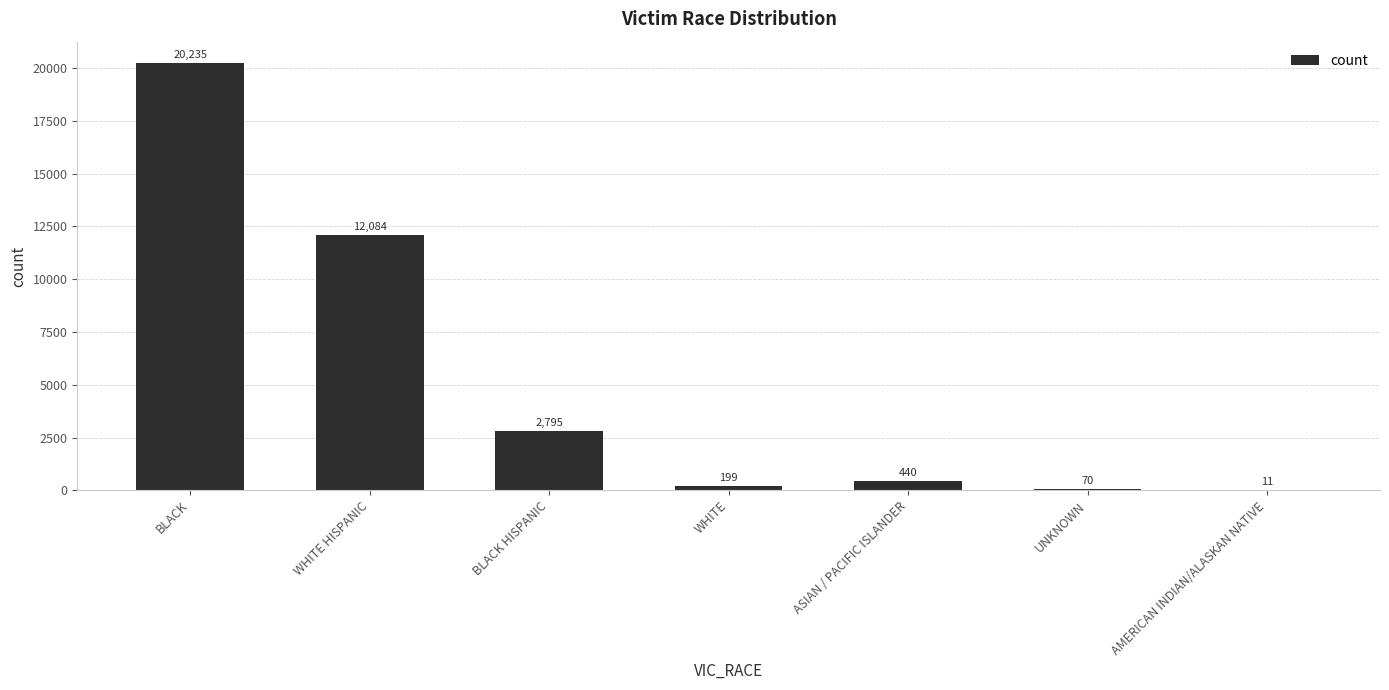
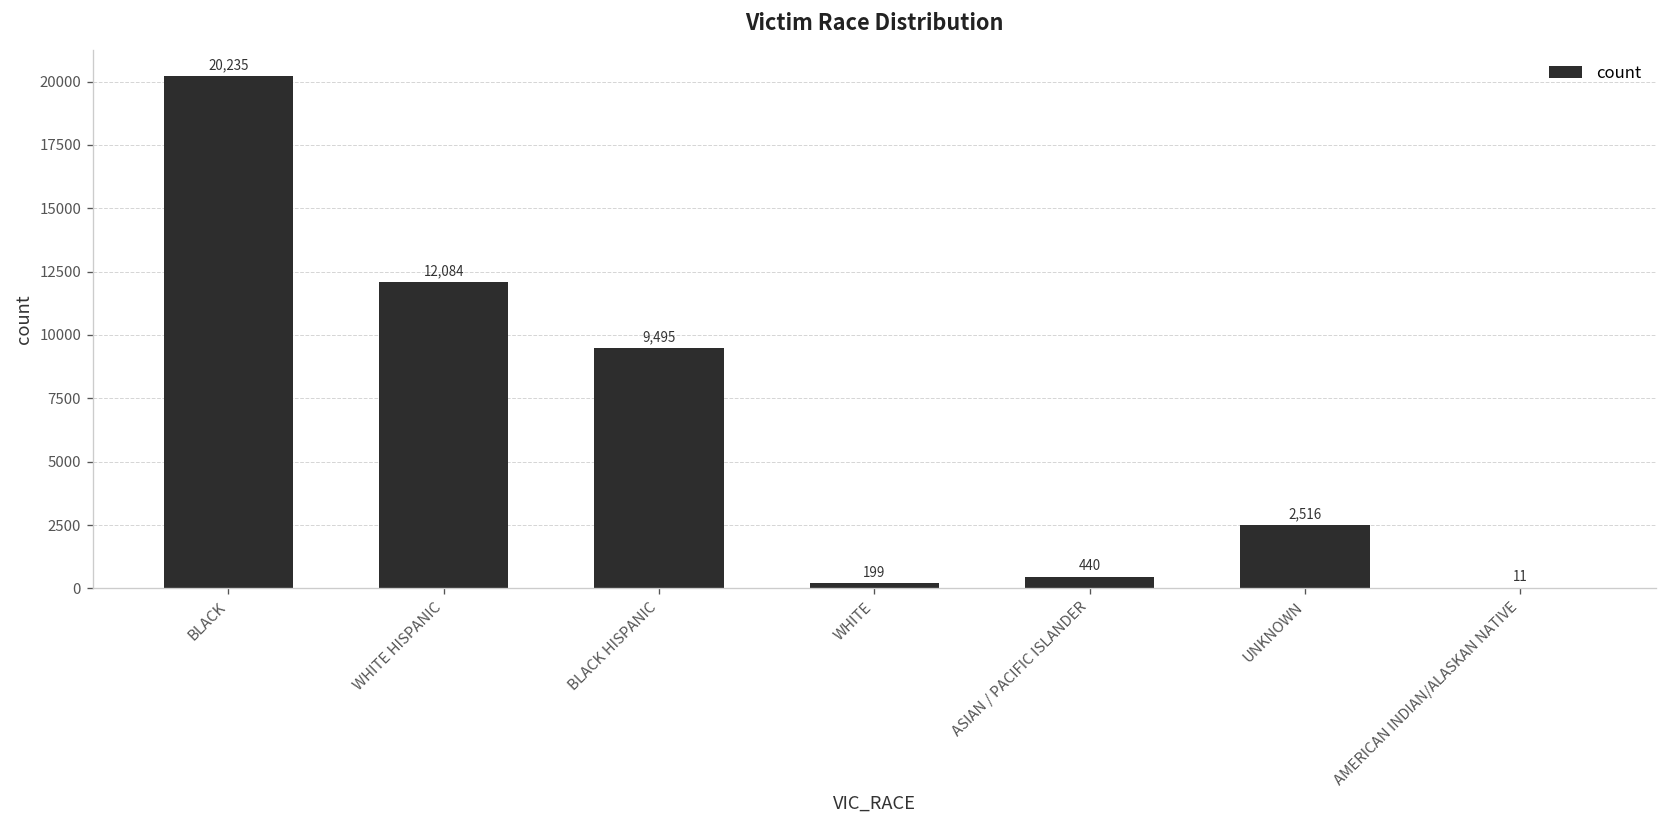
BLACK HISPANIC: 2,795 -> 9,495
UNKNOWN: 70 -> 2,516
